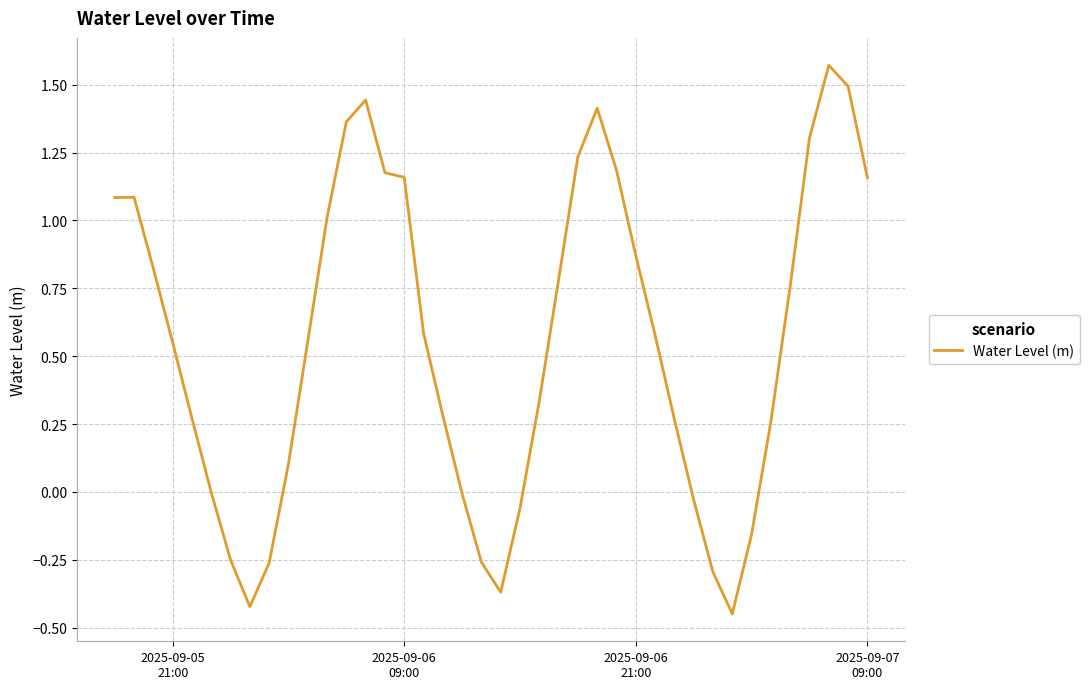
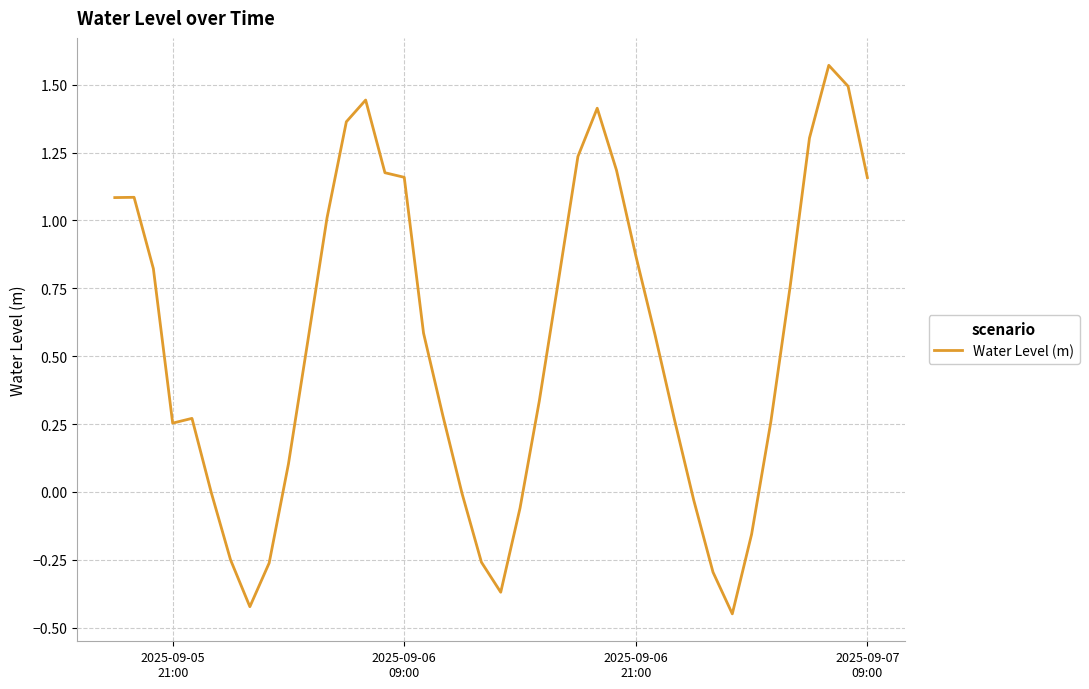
2025-09-05 21:00: 0.55 -> 0.25
